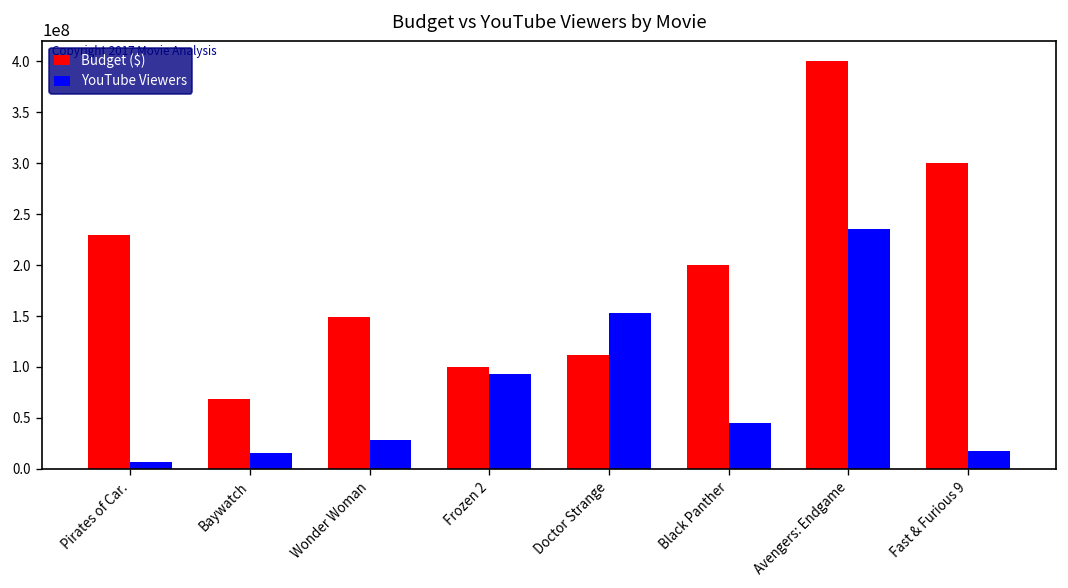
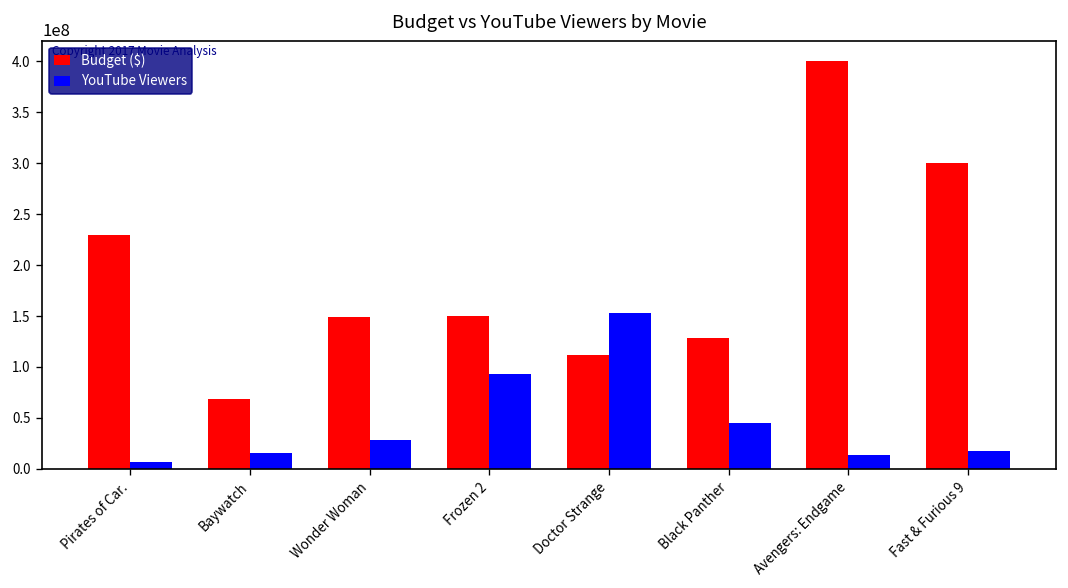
Budget ($), Frozen 2: 100000000 -> 150000000
Budget ($), Black Panther: 200000000 -> 130000000
YouTube Viewers, Avengers: Endgame: 240000000 -> 10000000
